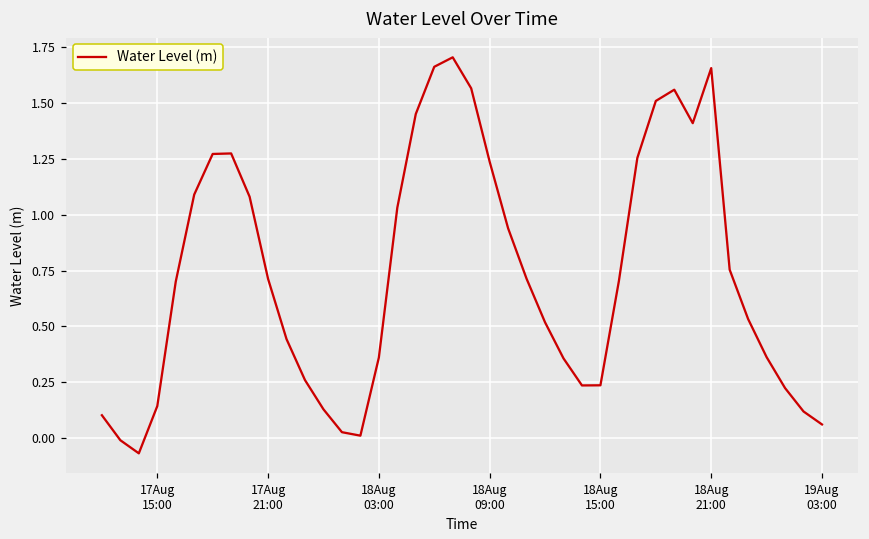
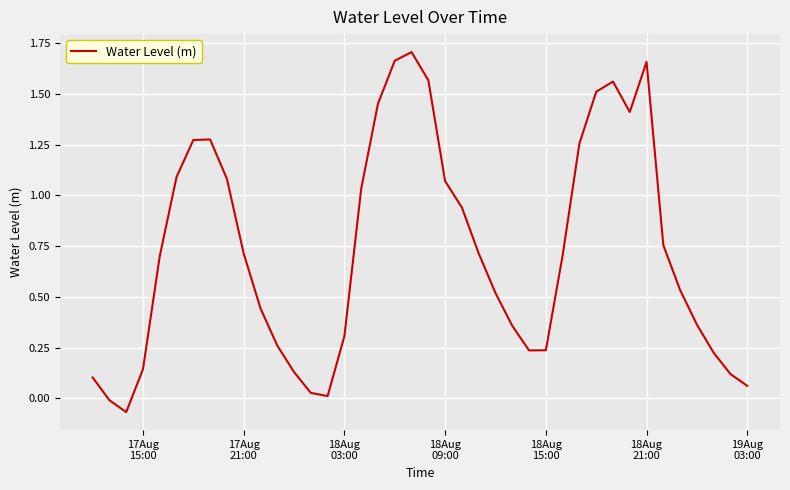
18Aug 03:00: 0.36 -> 0.31
18Aug 09:00: 1.24 -> 1.07
